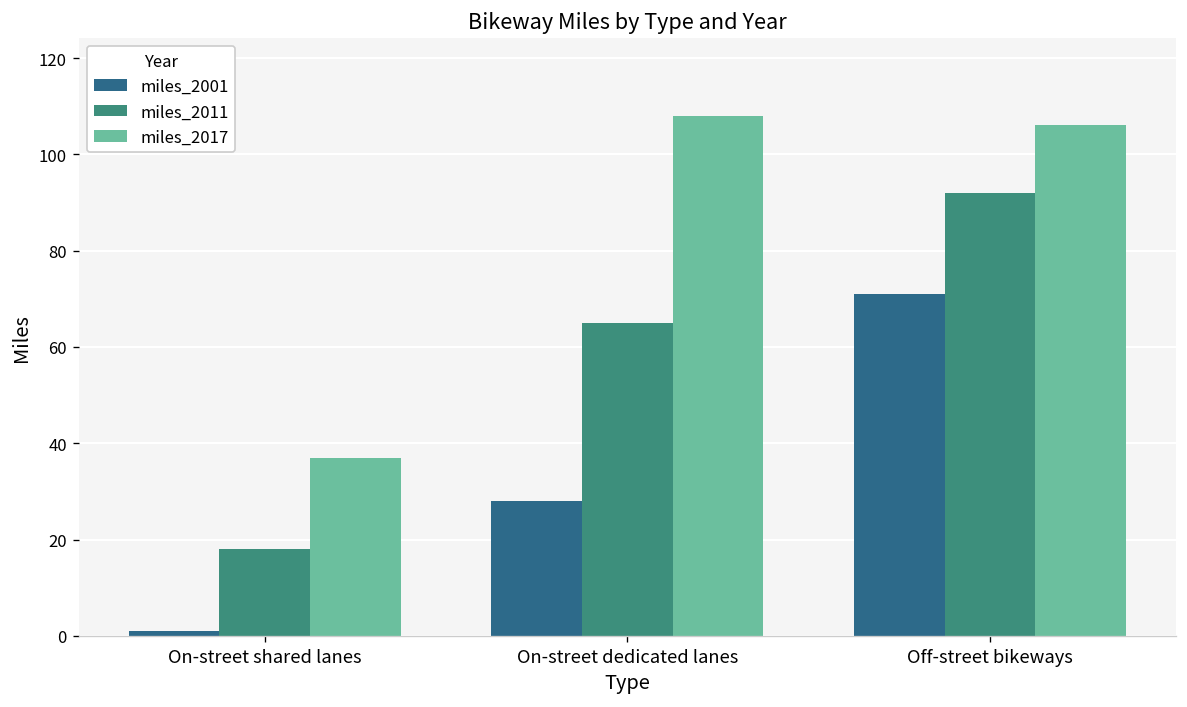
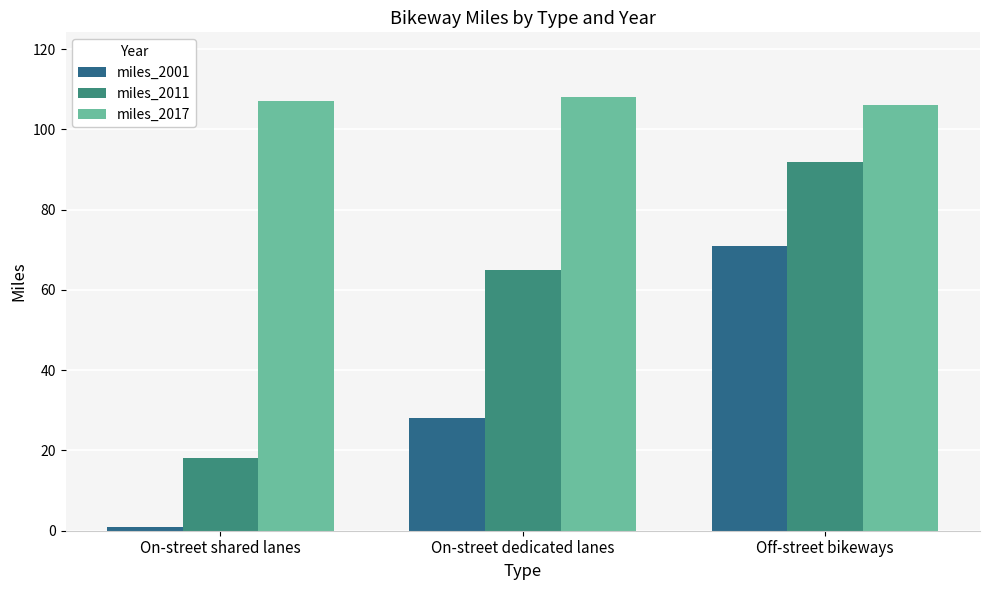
miles_2017, On-street shared lanes: 37 -> 107
